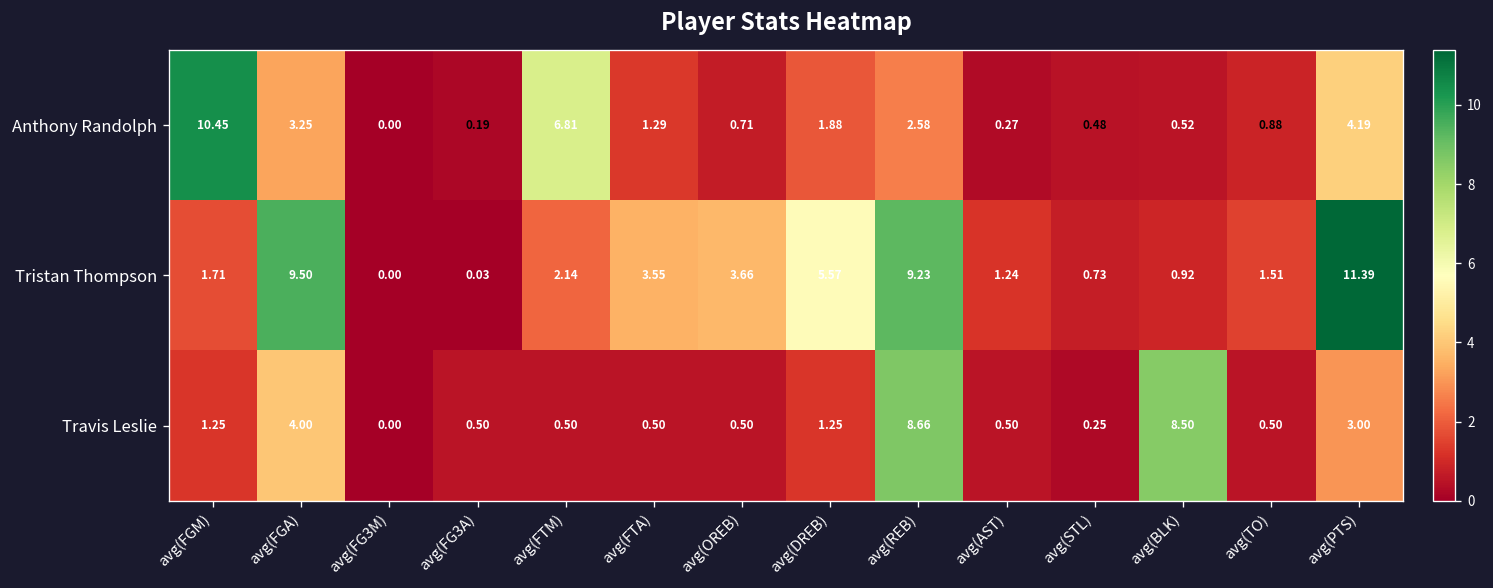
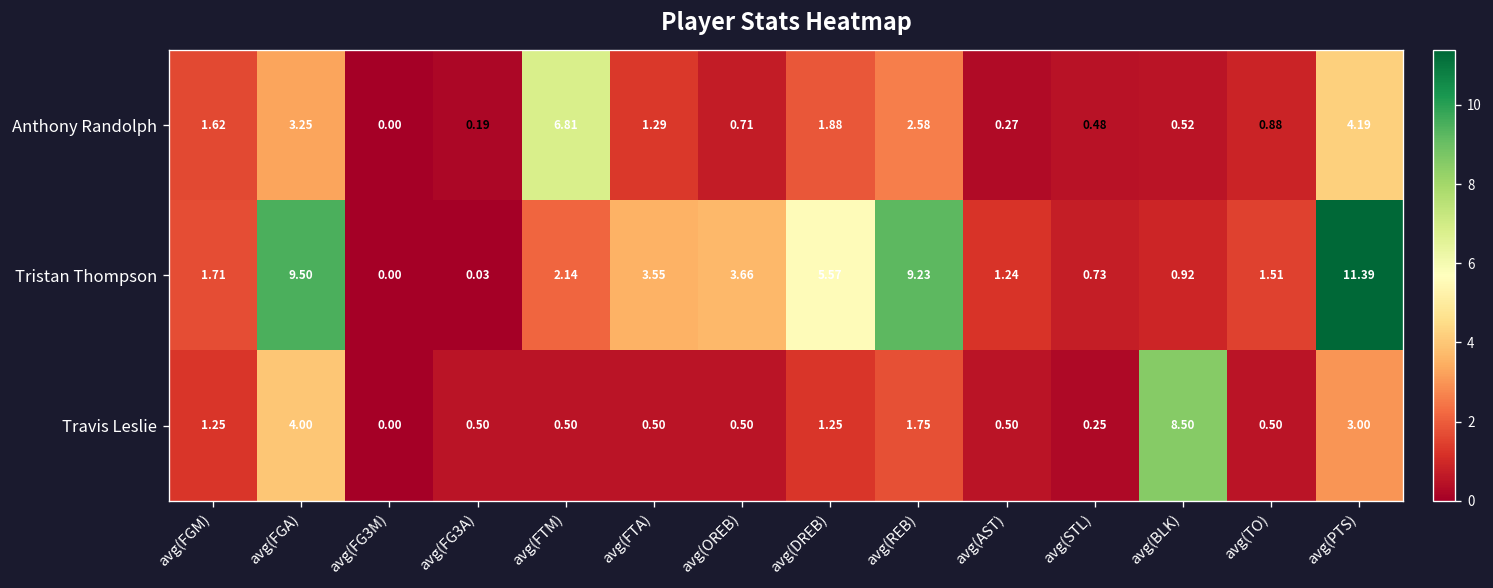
Anthony Randolph, avg(FGM): 10.45 -> 1.62
Travis Leslie, avg(REB): 8.66 -> 1.75
